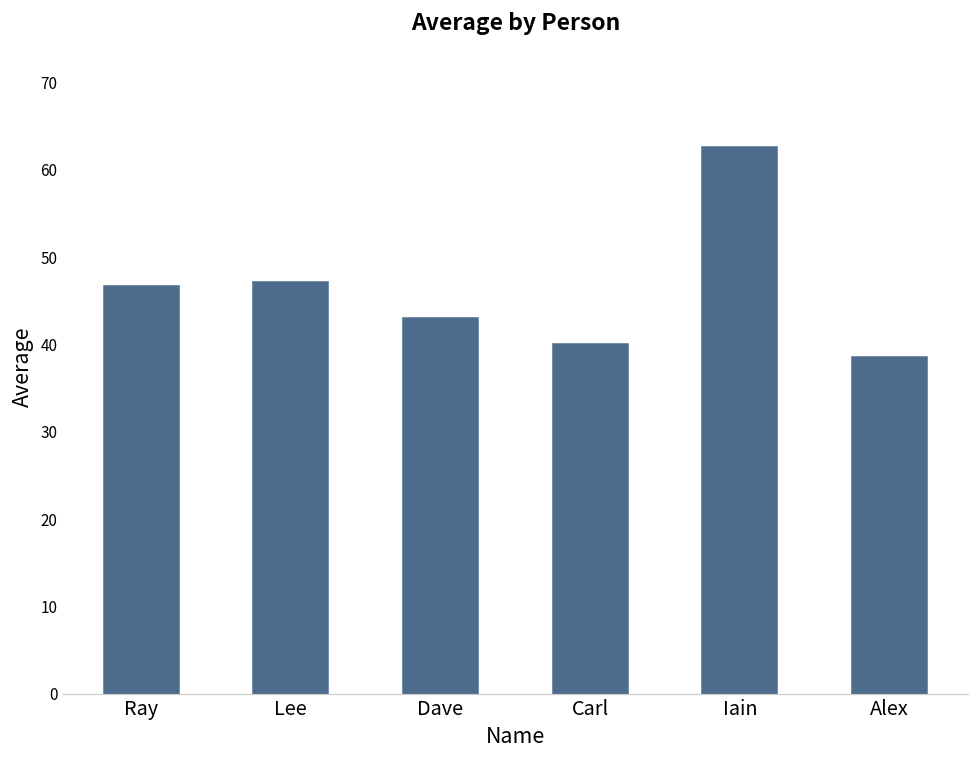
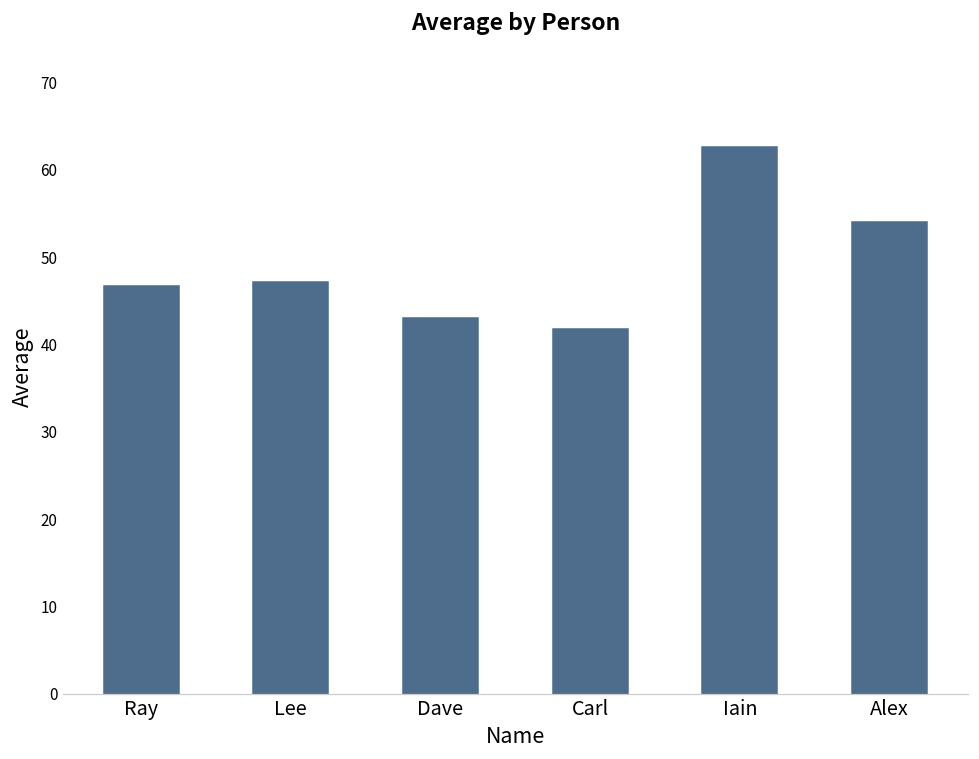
Carl: 40 -> 42
Alex: 39 -> 54
